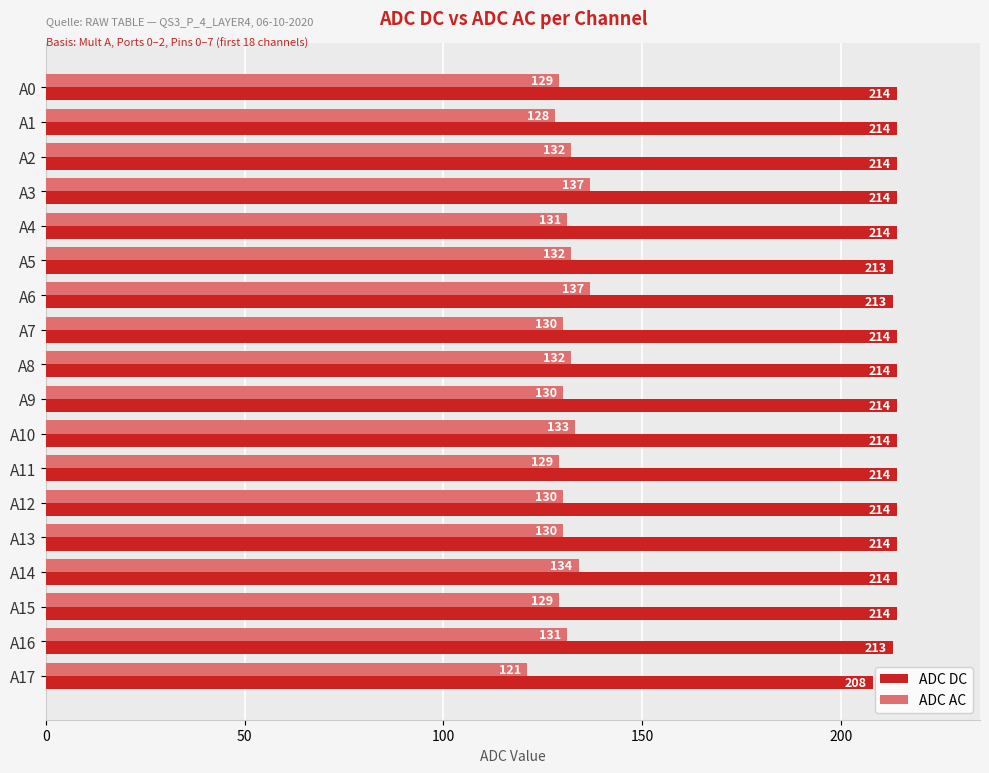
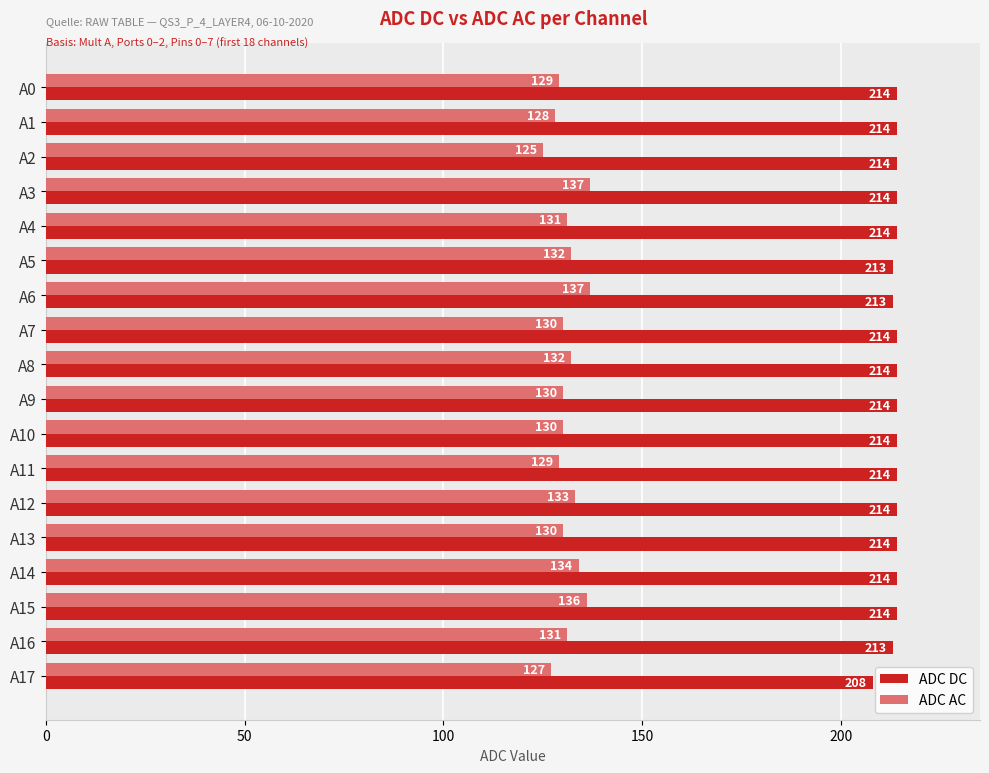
ADC AC, A2: 132 -> 125
ADC AC, A10: 133 -> 130
ADC AC, A12: 130 -> 133
ADC AC, A15: 129 -> 136
ADC AC, A17: 121 -> 127
